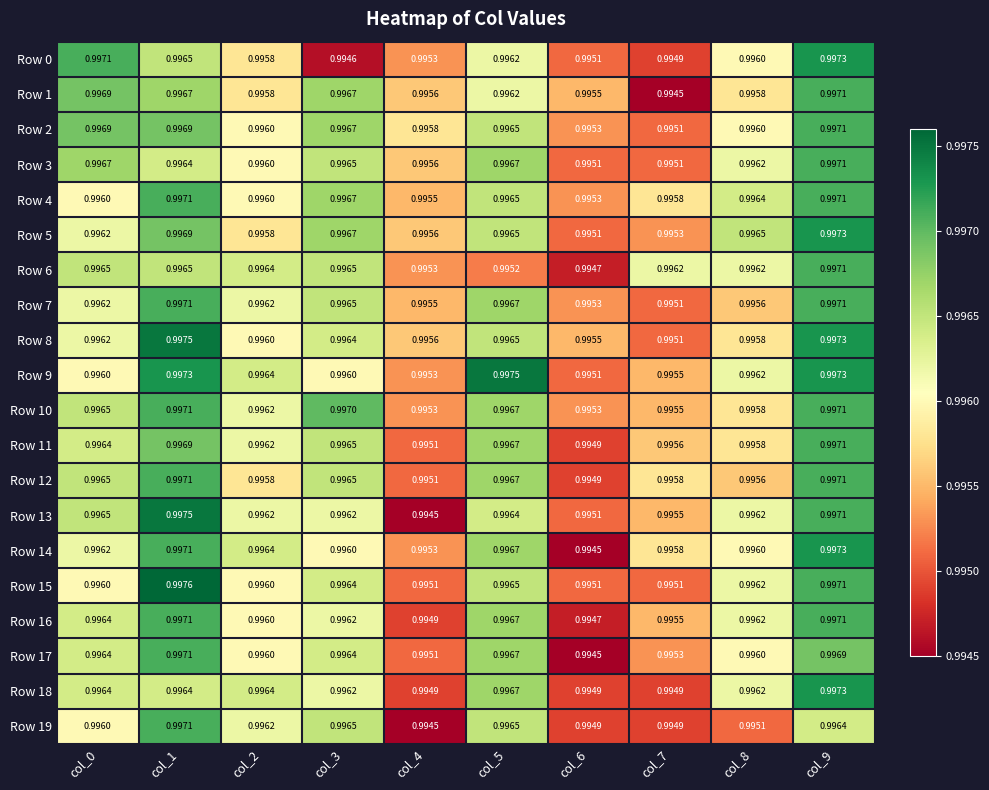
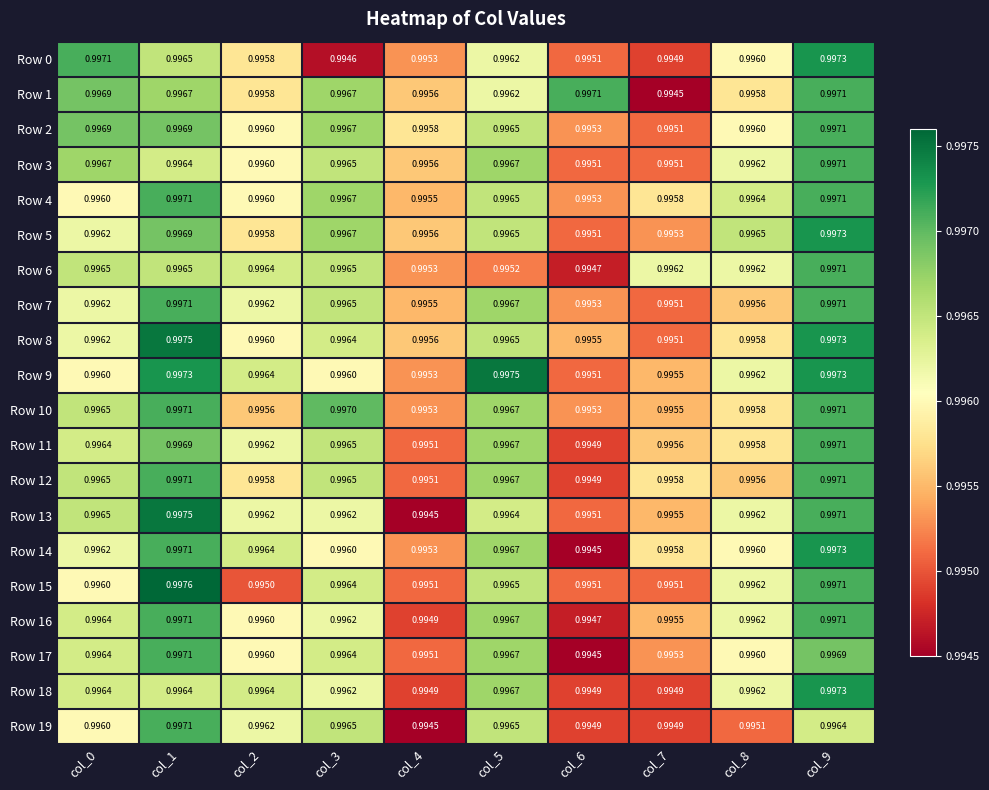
Row 1, col_6: 0.9955 -> 0.9971
Row 10, col_2: 0.9962 -> 0.9956
Row 15, col_2: 0.9960 -> 0.9950
